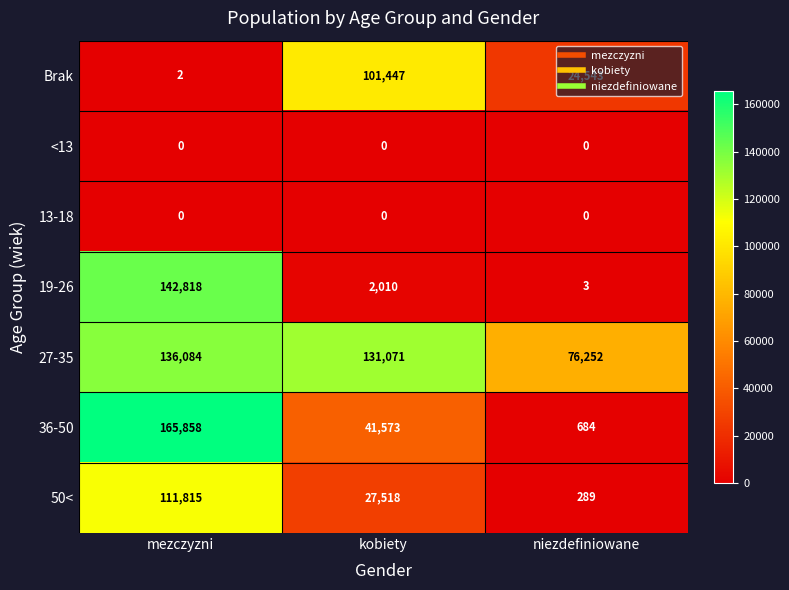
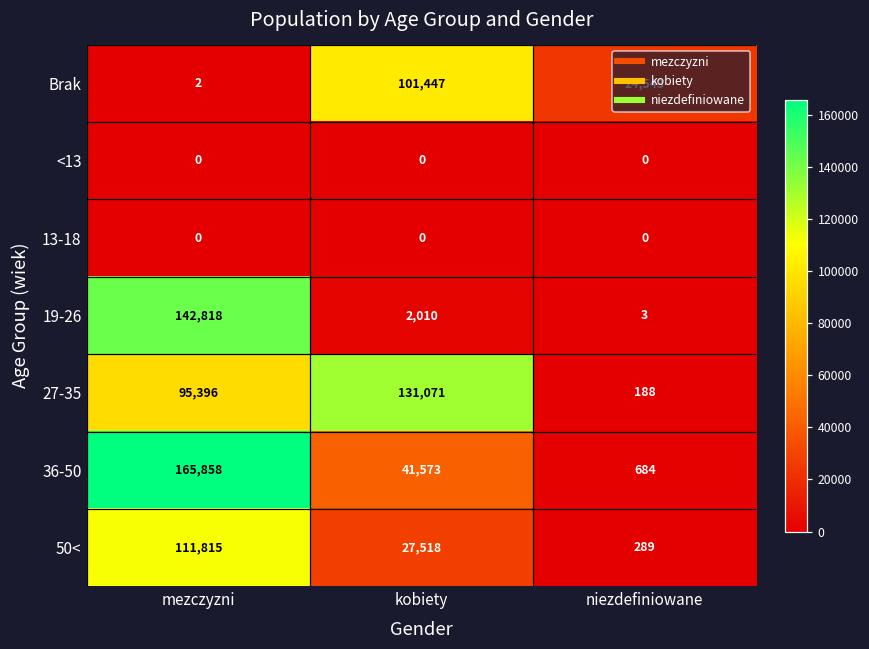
27-35, mezczyzni: 136,084 -> 95,396
27-35, niezdefiniowane: 76,252 -> 188
